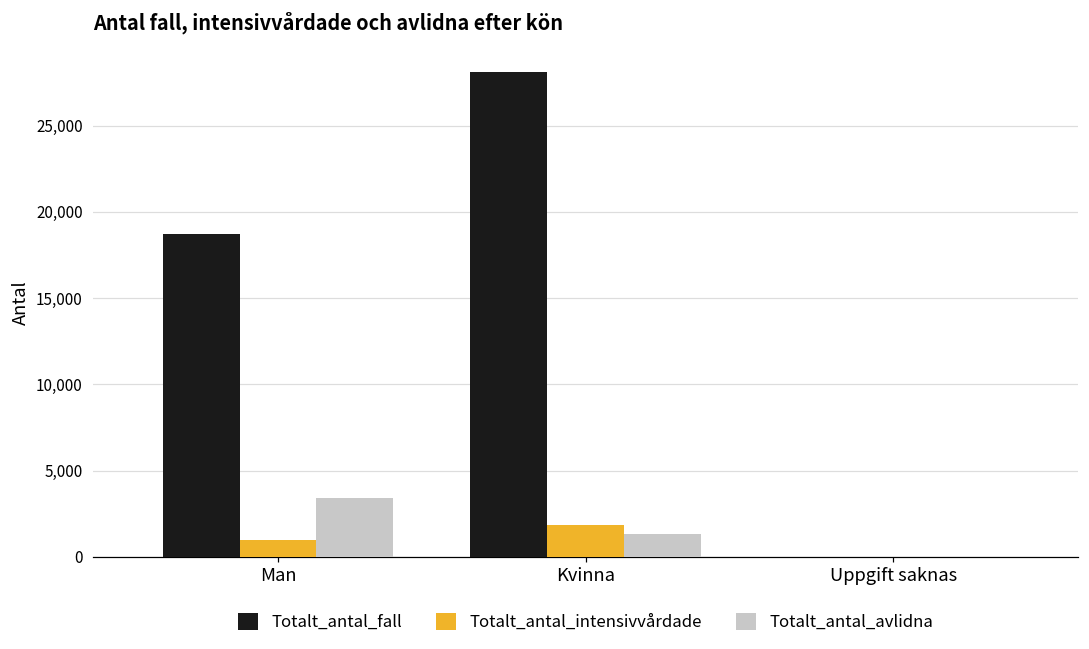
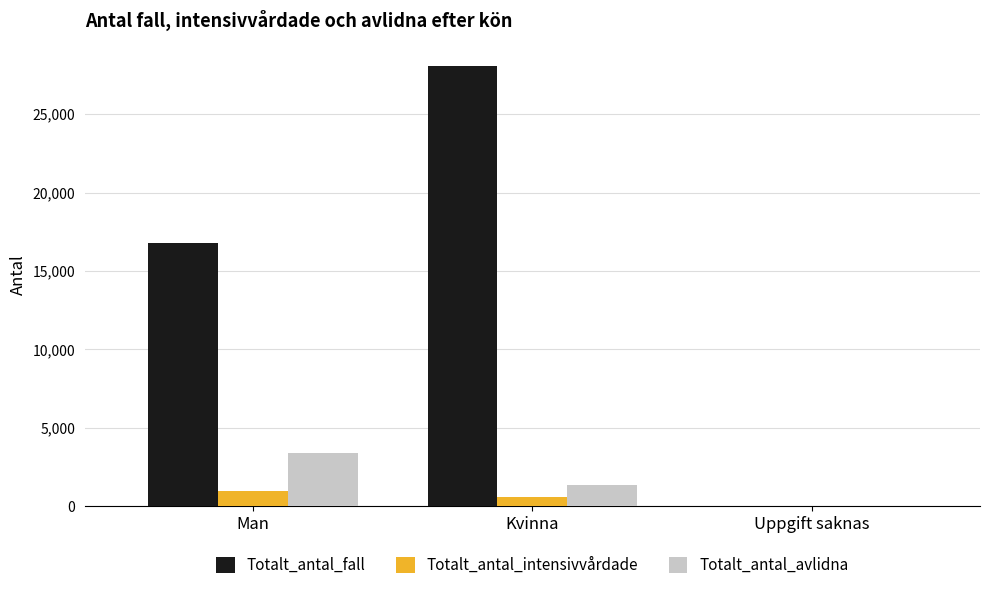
Totalt_antal_fall, Man: 18,700 -> 16,800
Totalt_antal_intensivvårdade, Kvinna: 1,800 -> 600
